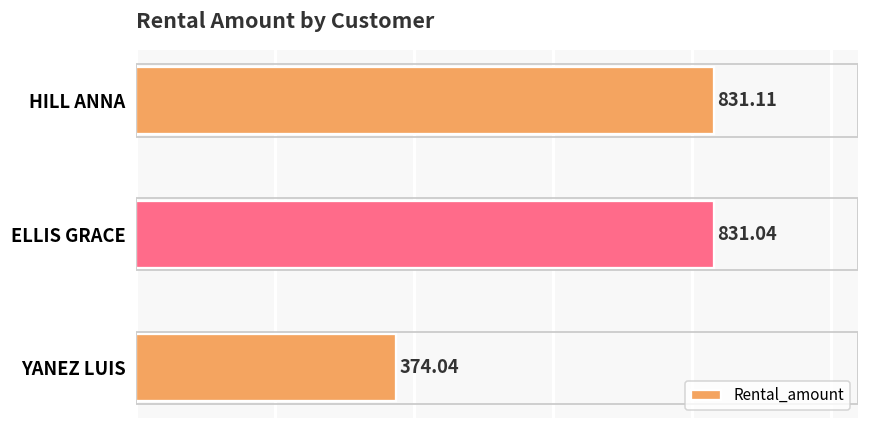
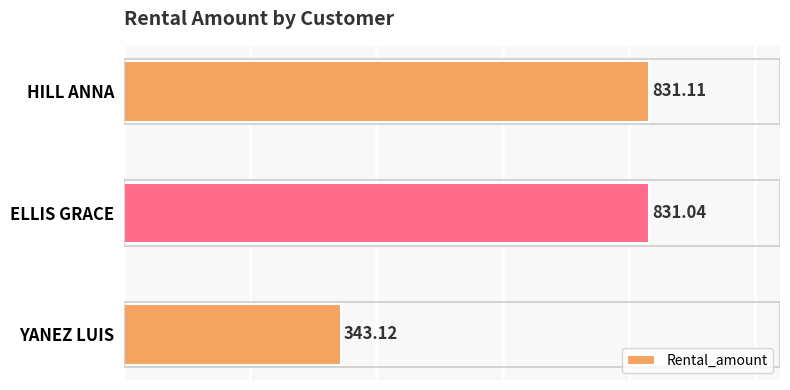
YANEZ LUIS: 374.04 -> 343.12
